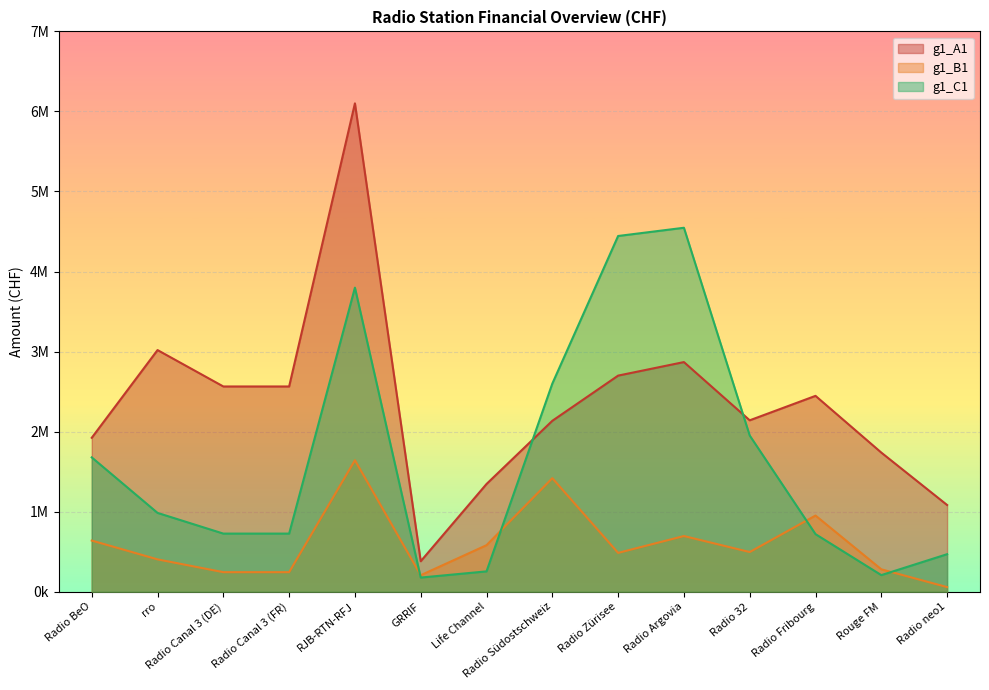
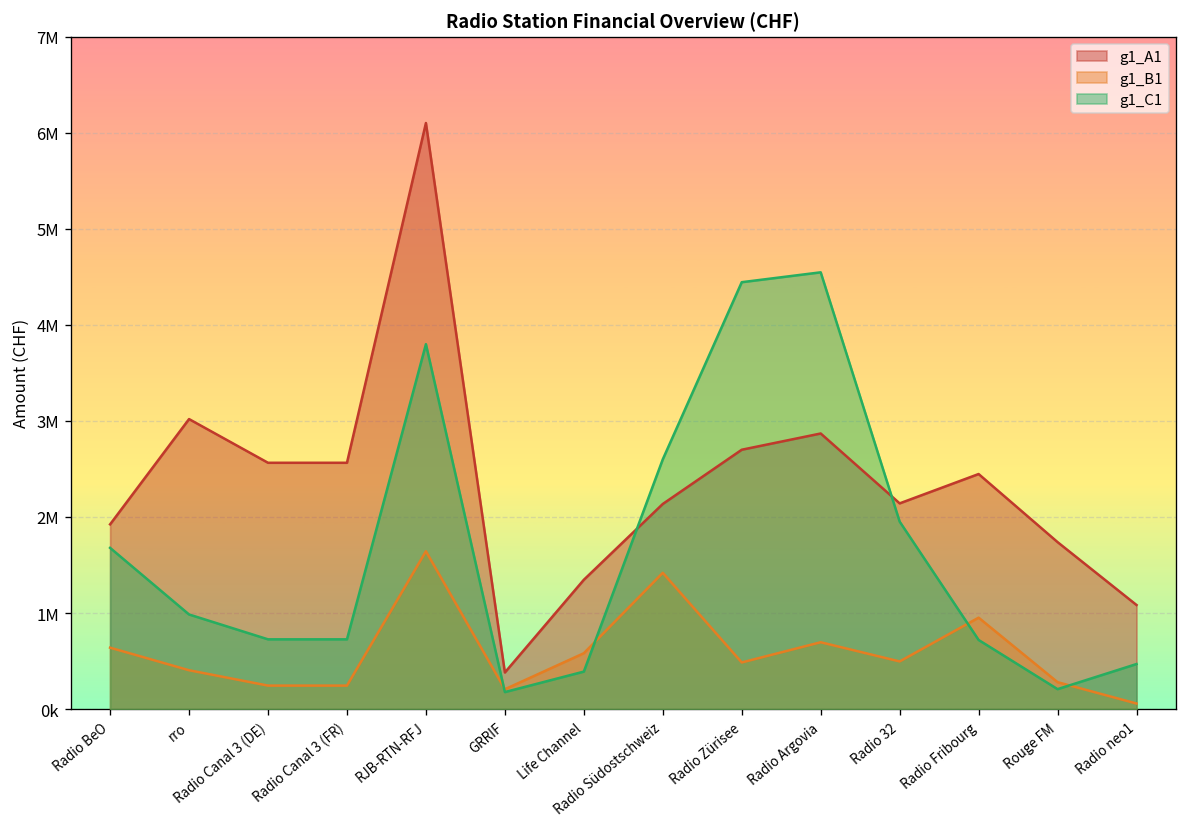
g1_C1, Life Channel: 300000 -> 400000
